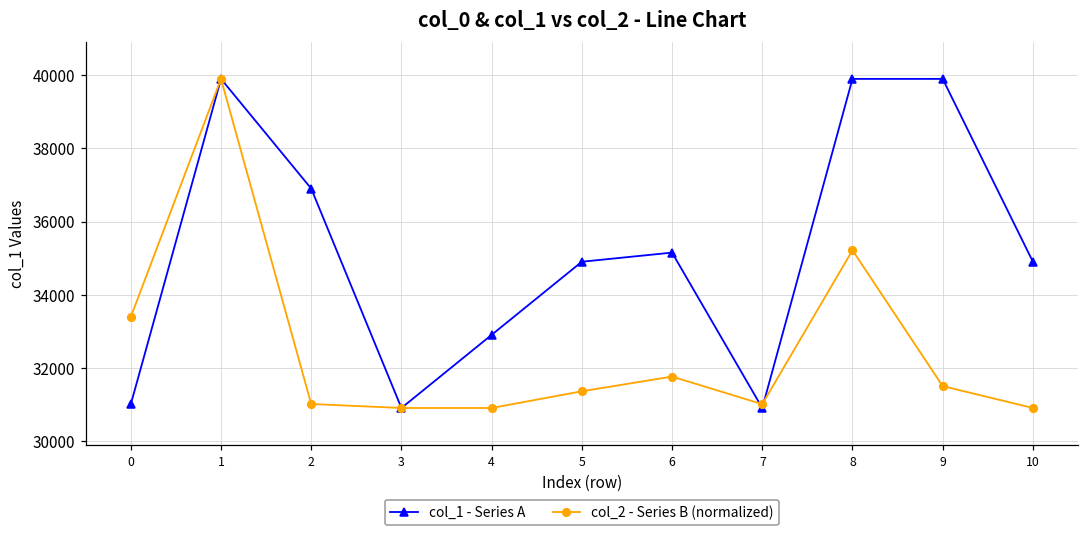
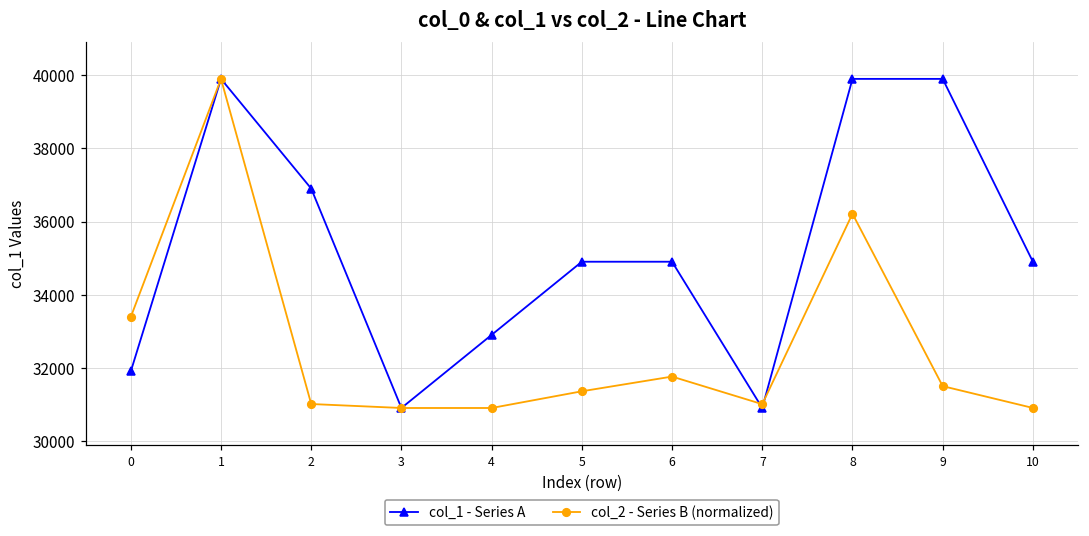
col_1 - Series A, 0: 31000 -> 31900
col_1 - Series A, 6: 35100 -> 34900
col_2 - Series B (normalized), 8: 35200 -> 36200
